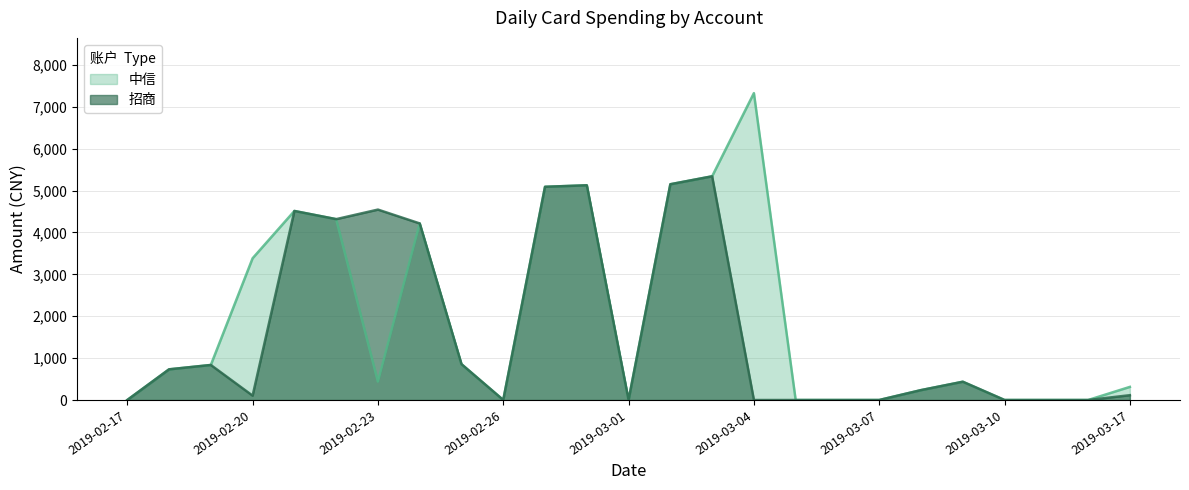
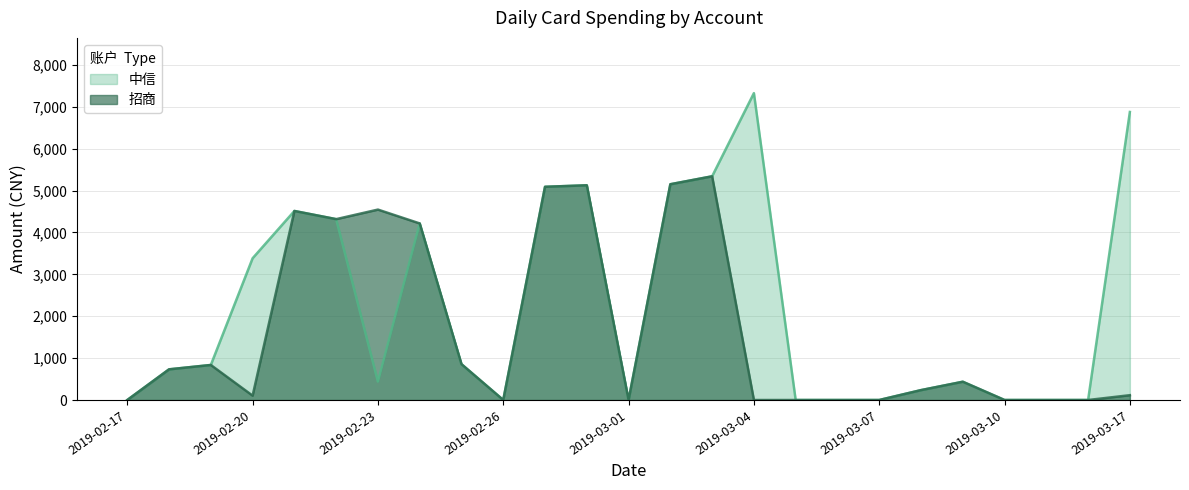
中信, 2019-03-17: 300 -> 6,900
